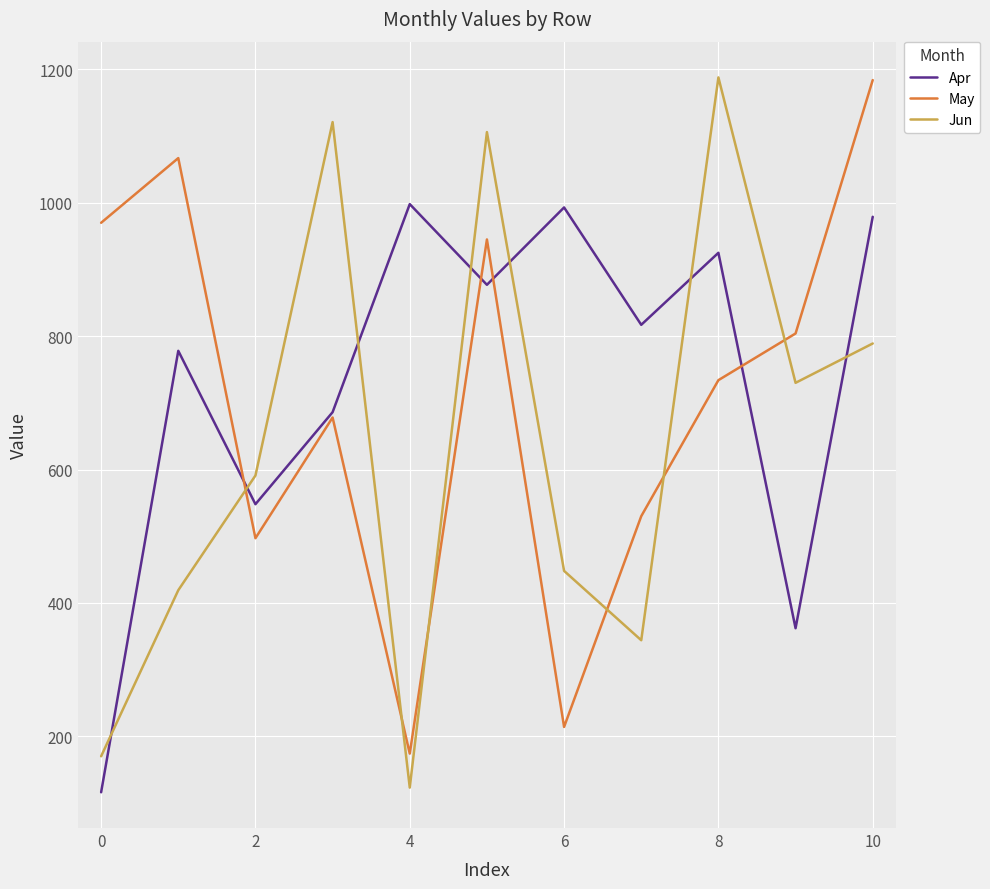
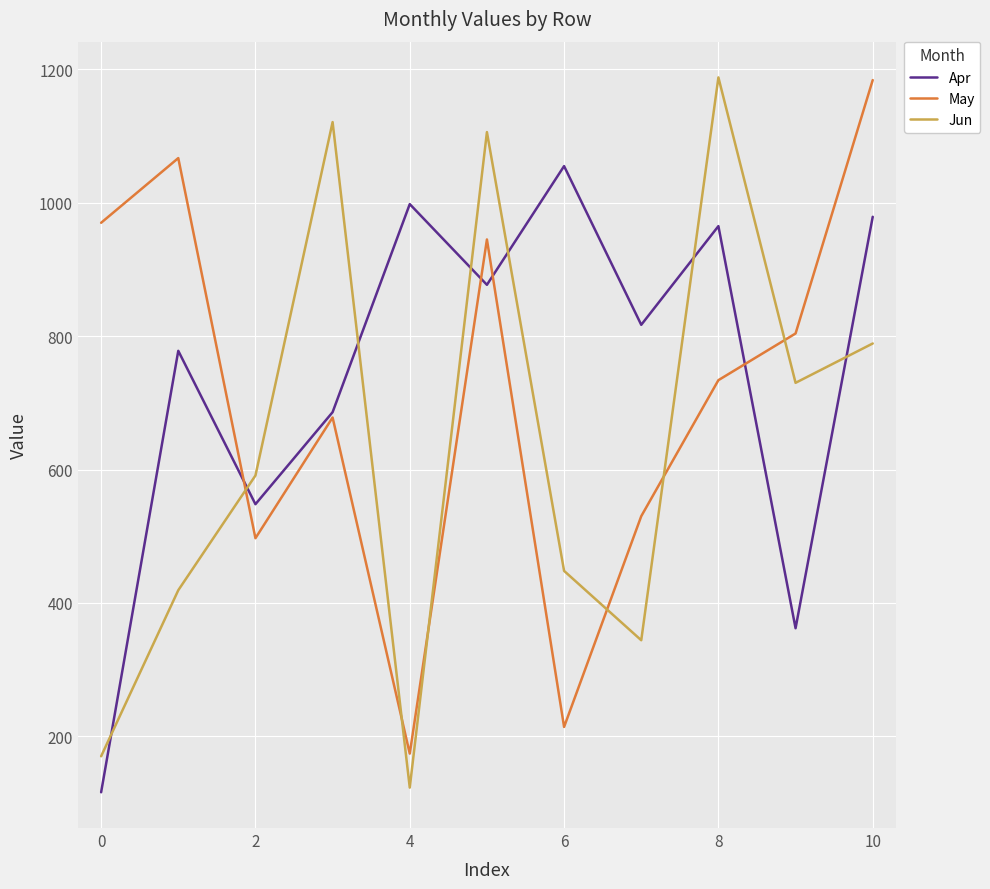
Apr, 6: 990 -> 1060
Apr, 8: 930 -> 970
